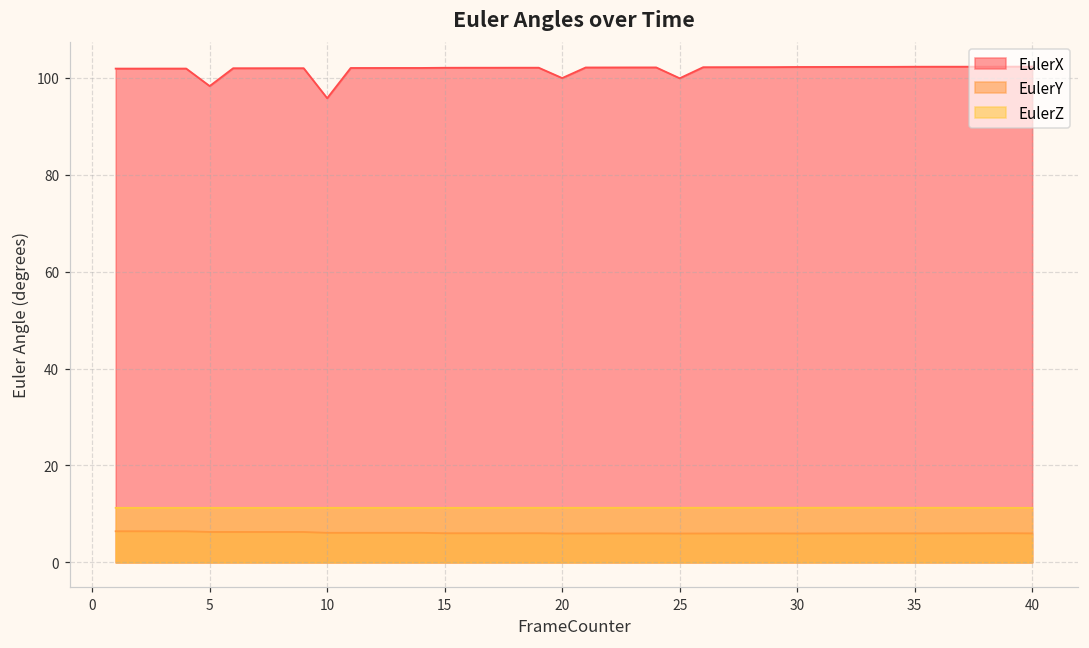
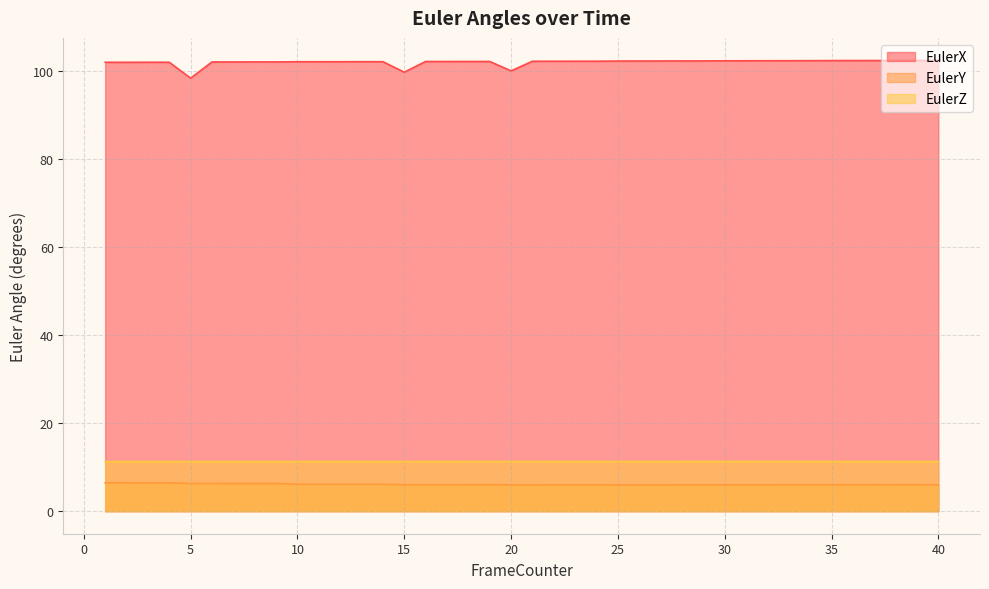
EulerX, 10: 96 -> 102
EulerX, 15: 102 -> 100
EulerX, 25: 100 -> 102
